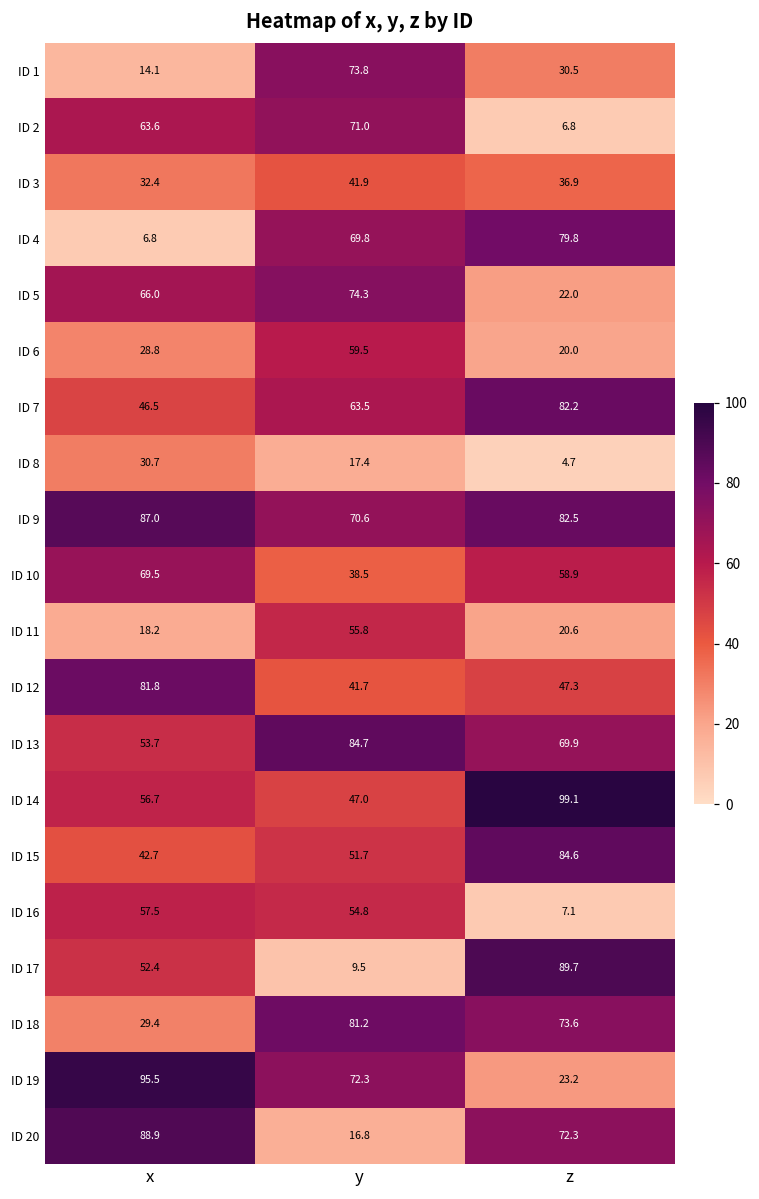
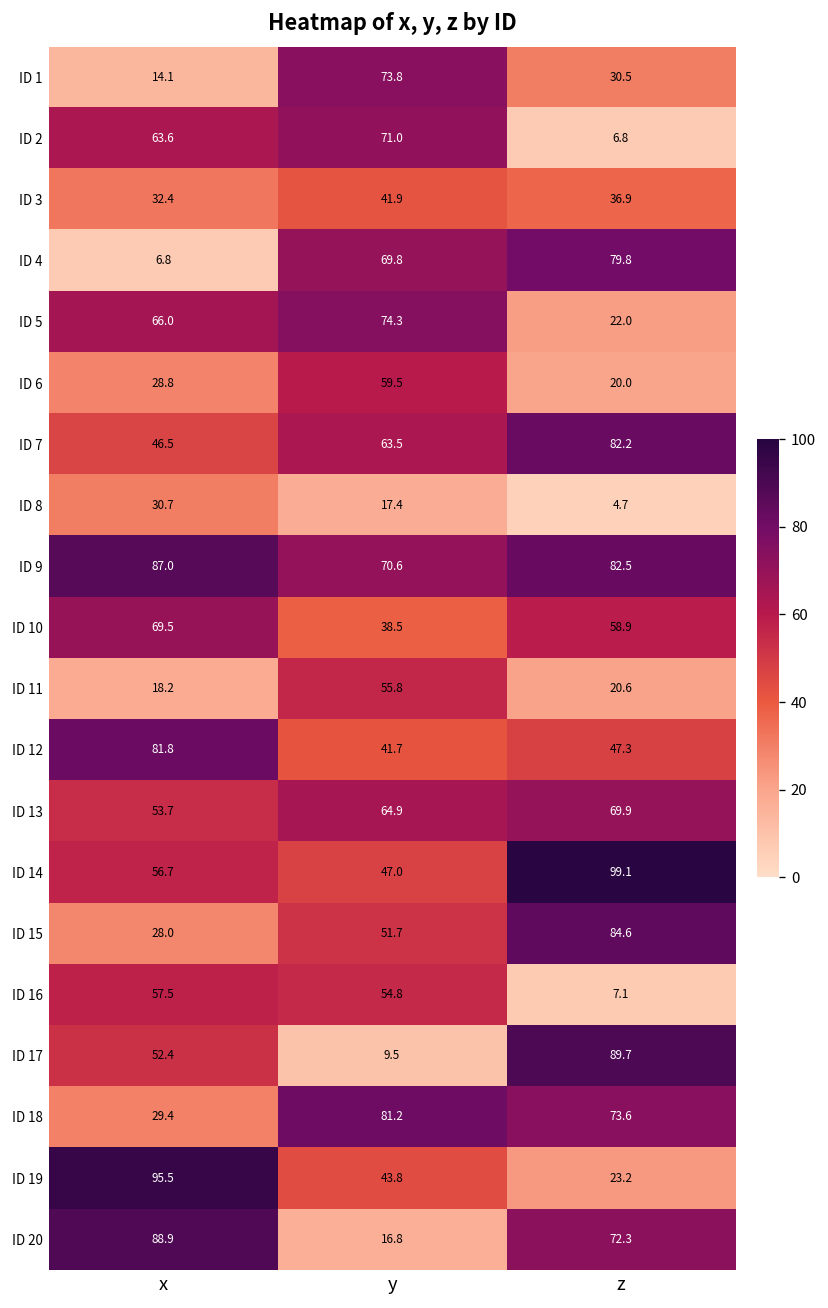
ID 13, y: 84.7 -> 64.9
ID 15, x: 42.7 -> 28.0
ID 19, y: 72.3 -> 43.8
